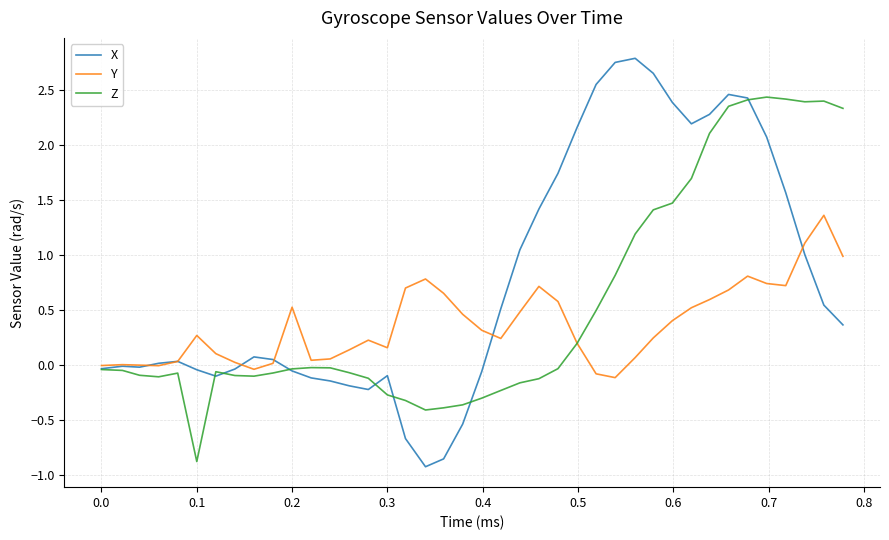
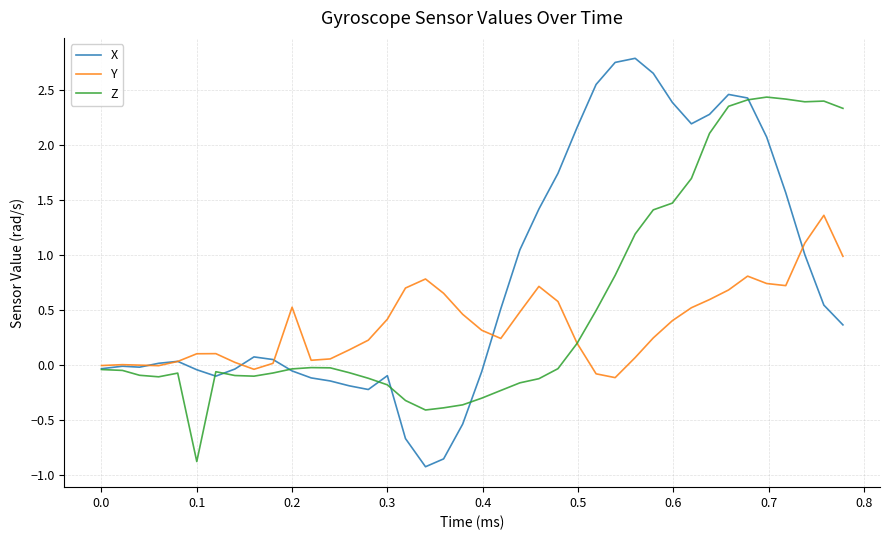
Y, 0.1: 0.27 -> 0.10
Y, 0.3: 0.16 -> 0.42
Z, 0.3: -0.27 -> -0.18
